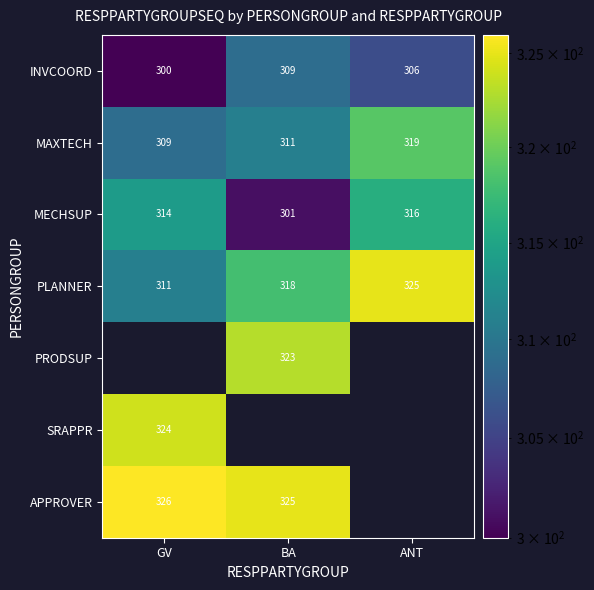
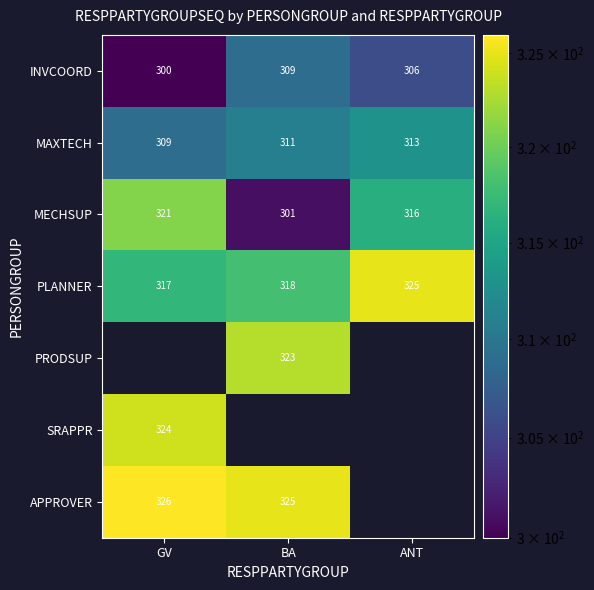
MAXTECH, ANT: 319 -> 313
MECHSUP, GV: 314 -> 321
PLANNER, GV: 311 -> 317
